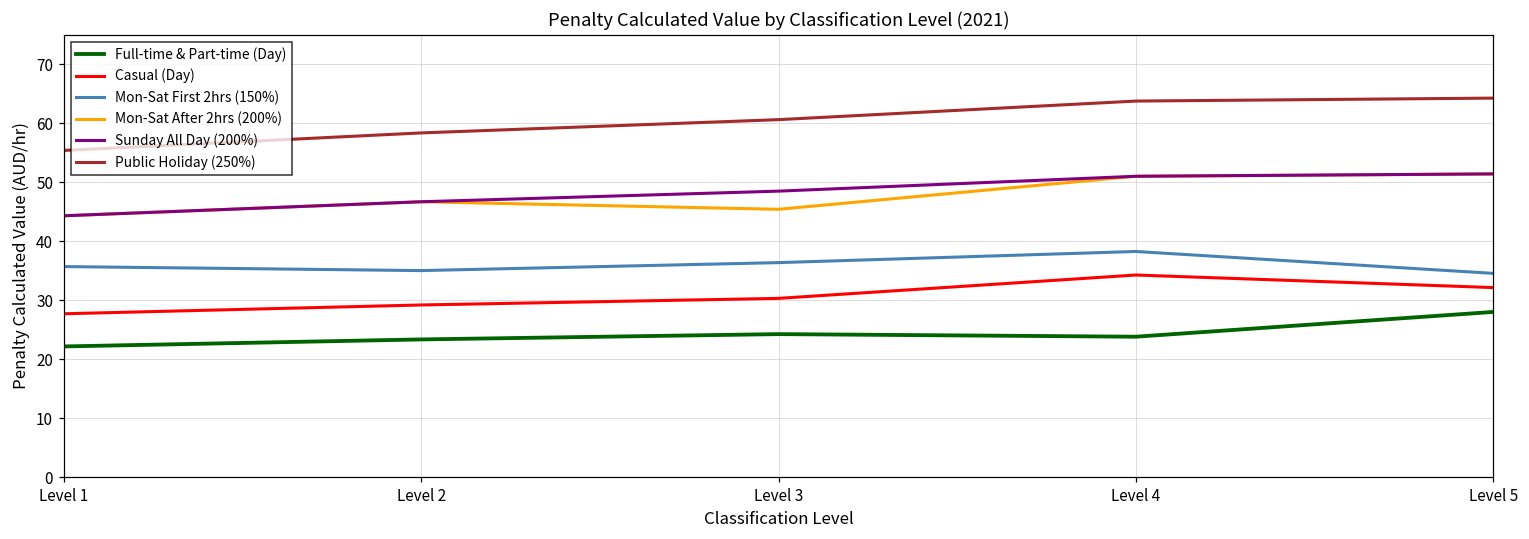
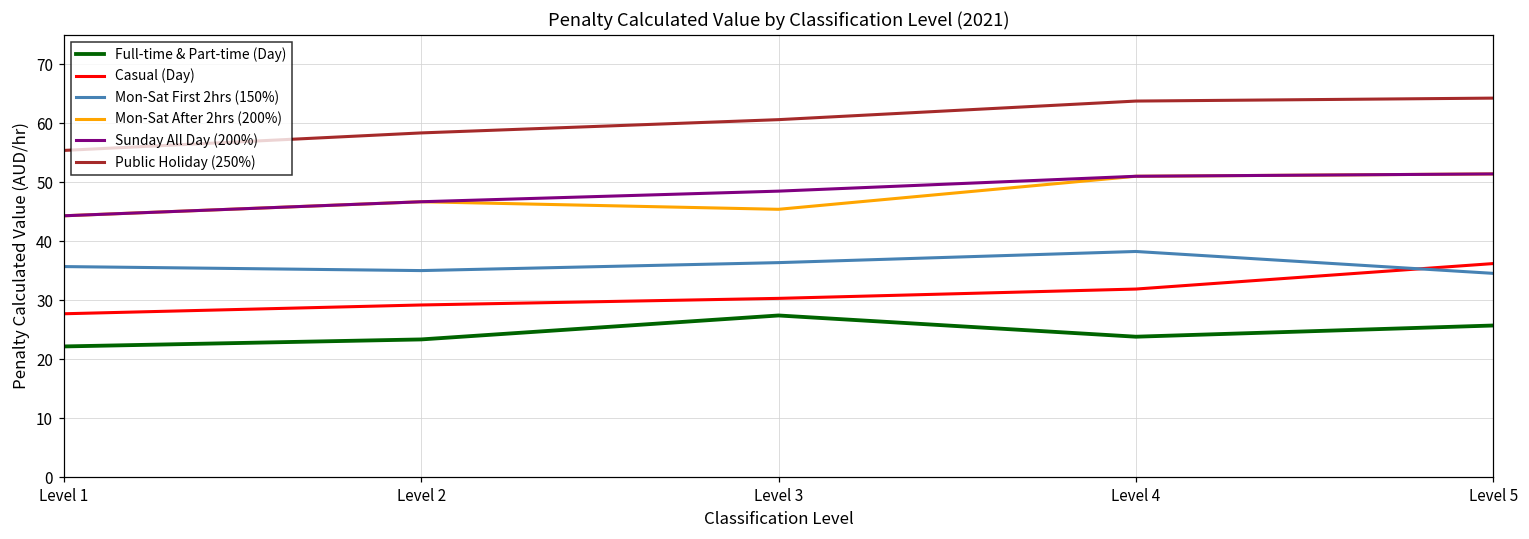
Full-time & Part-time (Day), Level 3: 24 -> 27
Casual (Day), Level 4: 34 -> 32
Full-time & Part-time (Day), Level 5: 28 -> 26
Casual (Day), Level 5: 32 -> 36
